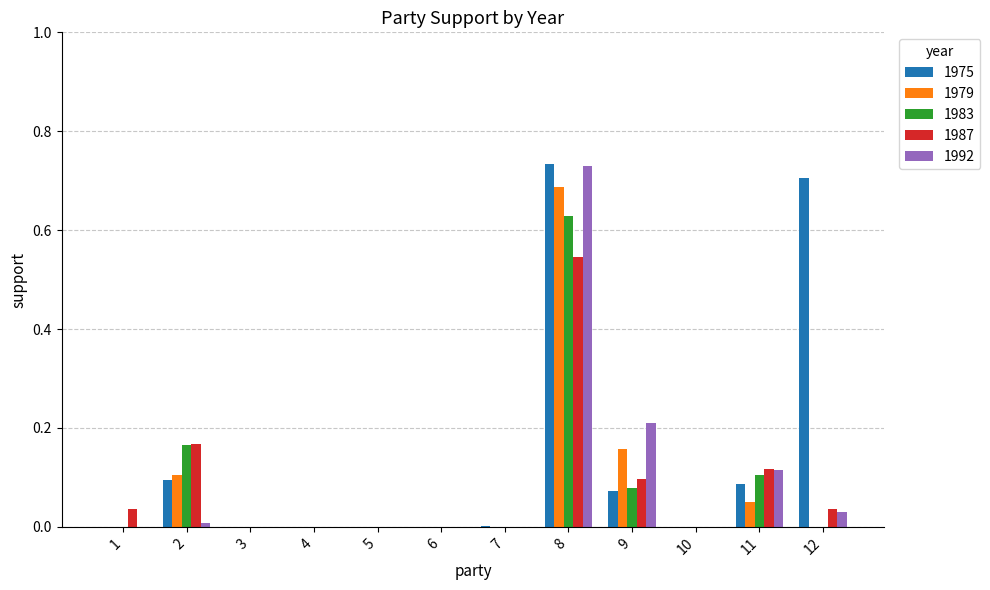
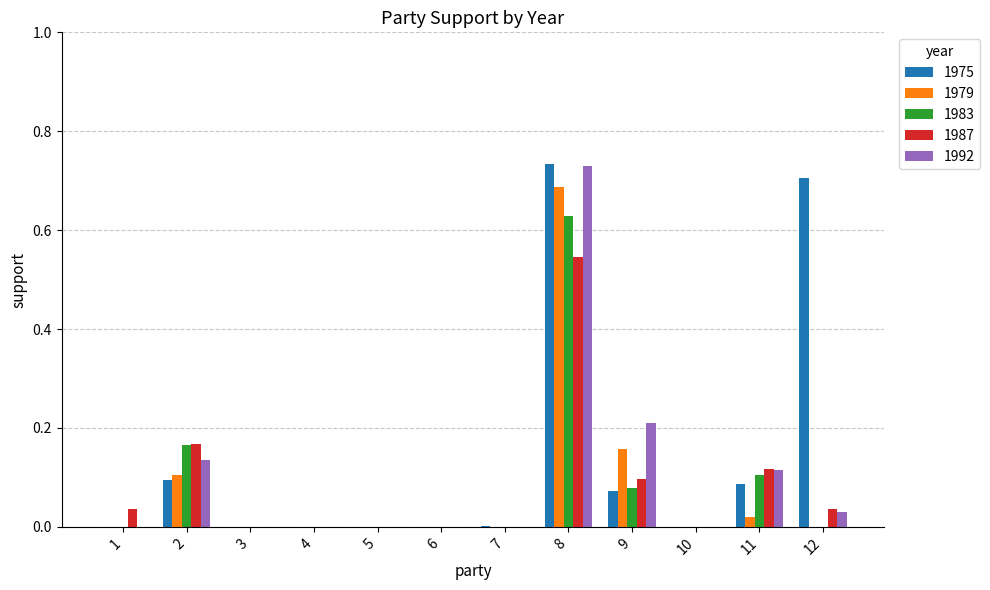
1992, 2: 0.01 -> 0.14
1979, 11: 0.05 -> 0.02
